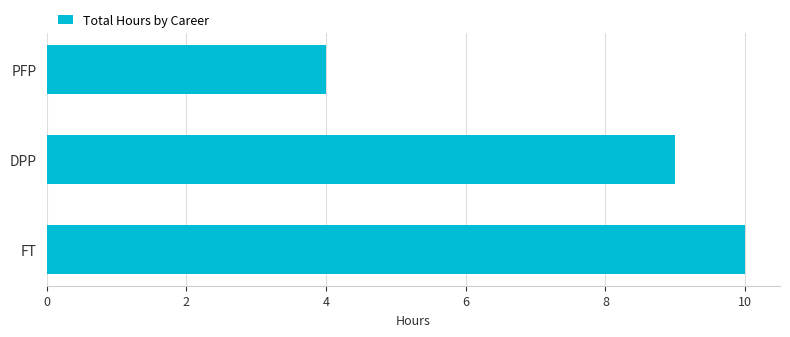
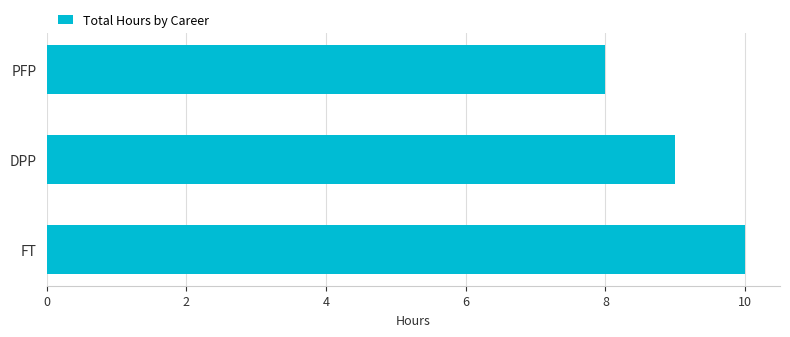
PFP: 4 -> 8
